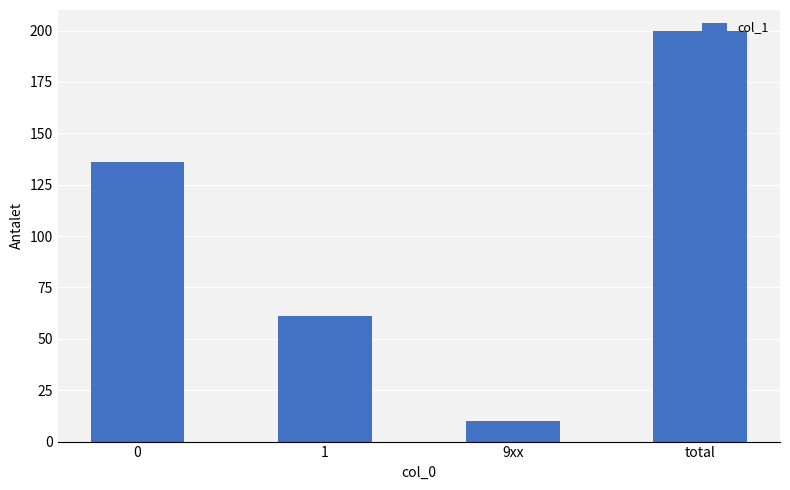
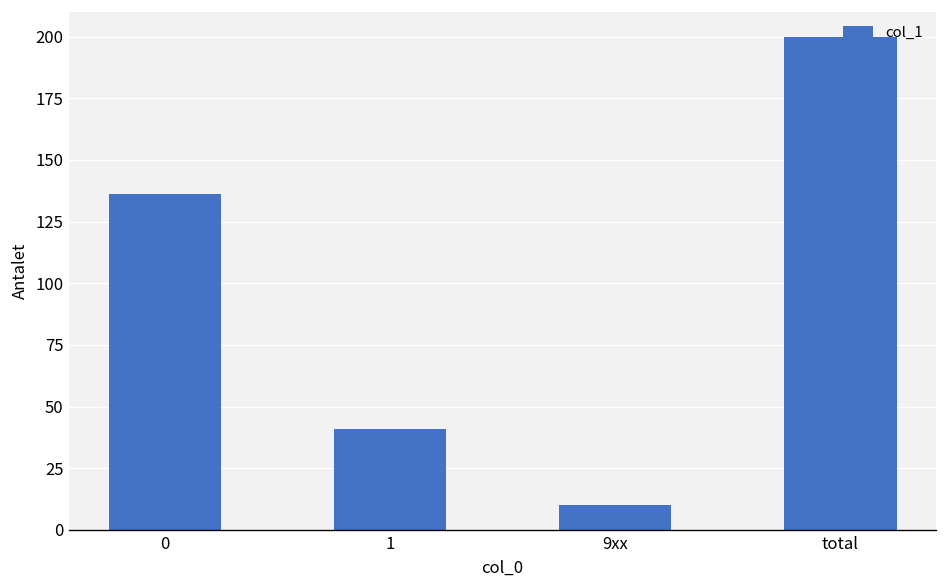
1: 61 -> 41
